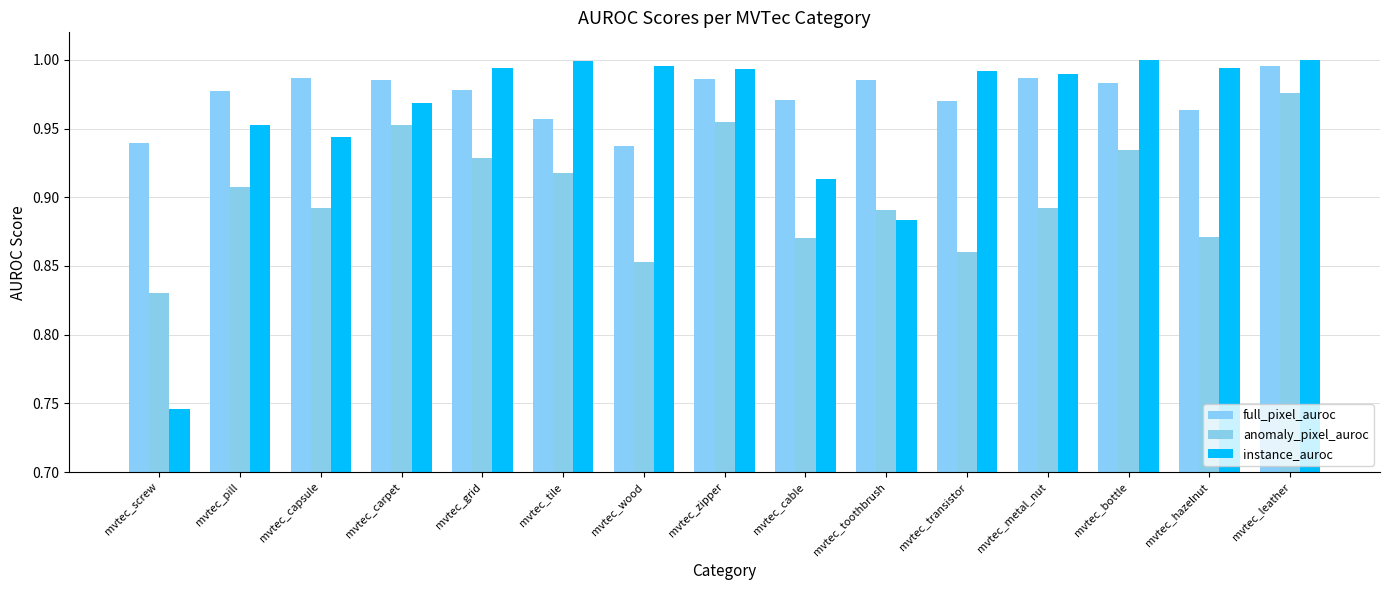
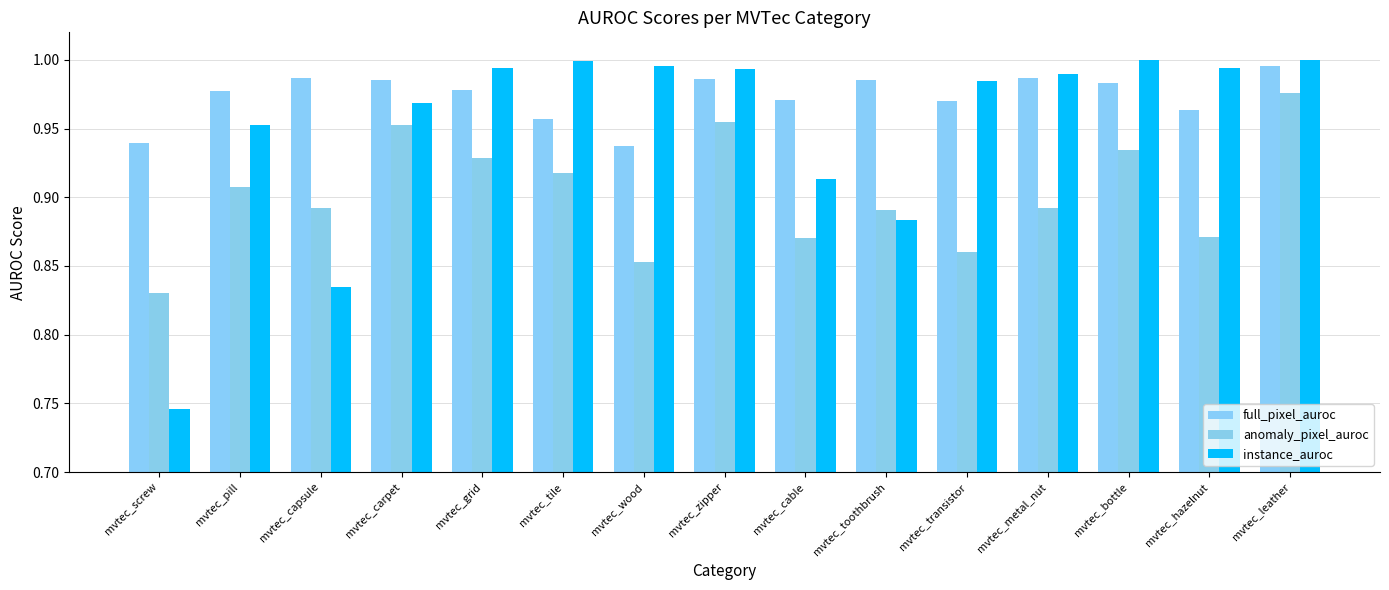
instance_auroc, mvtec_capsule: 0.944 -> 0.834
instance_auroc, mvtec_transistor: 0.992 -> 0.985
